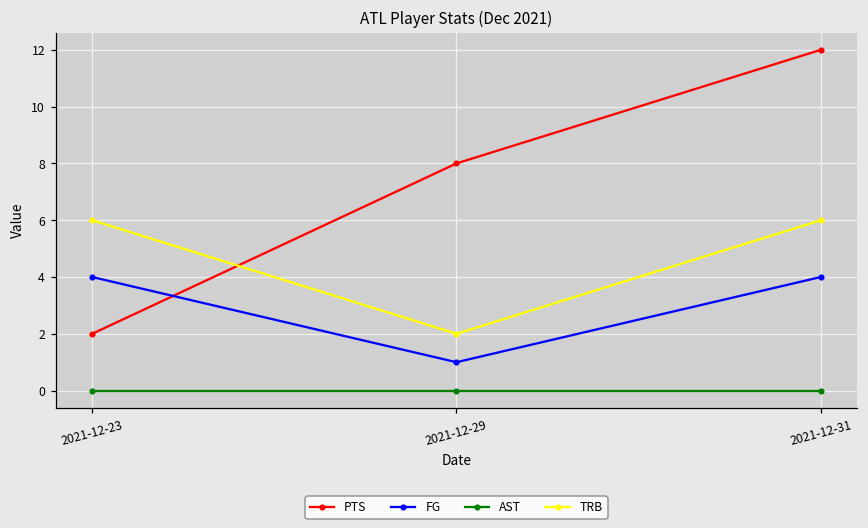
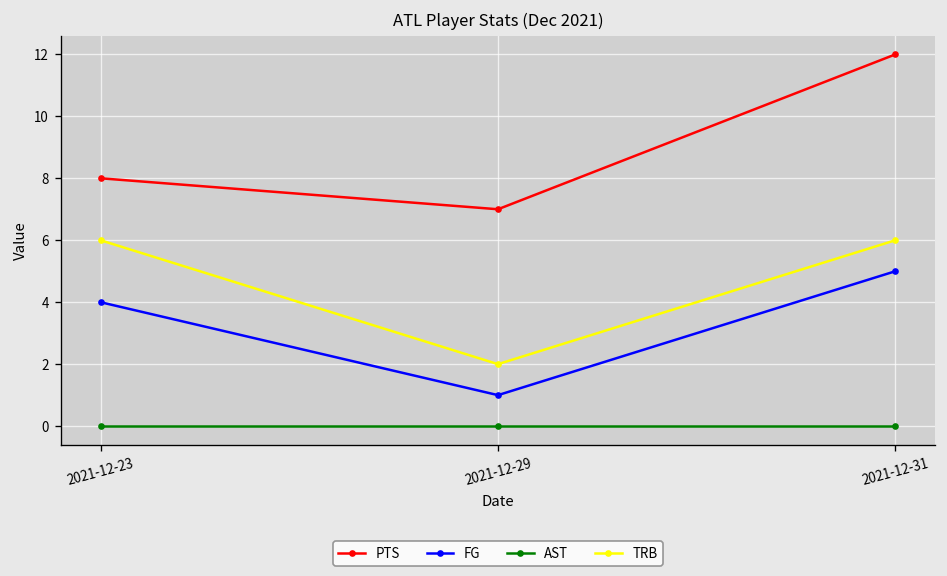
PTS, 2021-12-23: 2 -> 8
PTS, 2021-12-29: 8 -> 7
FG, 2021-12-31: 4 -> 5
